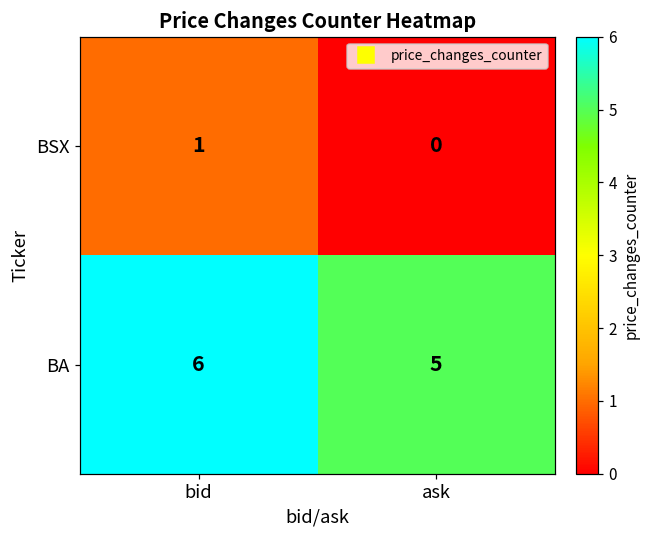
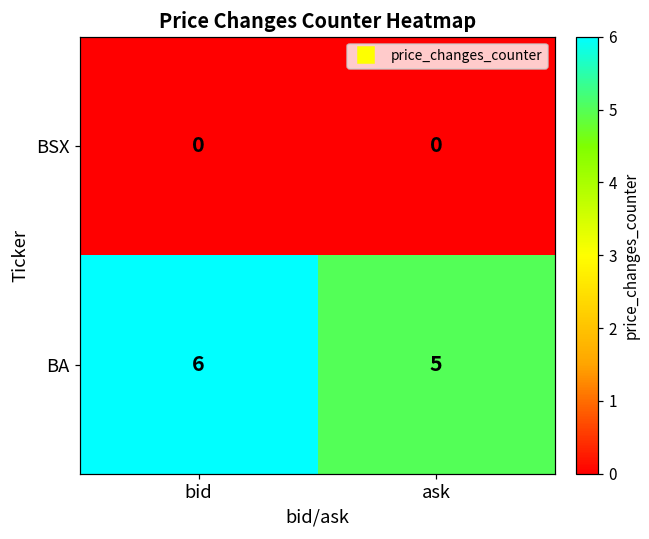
BSX, bid: 1 -> 0
